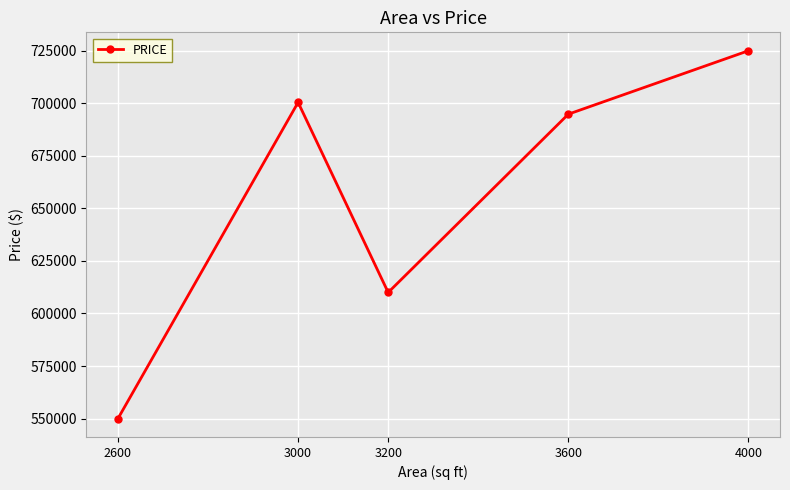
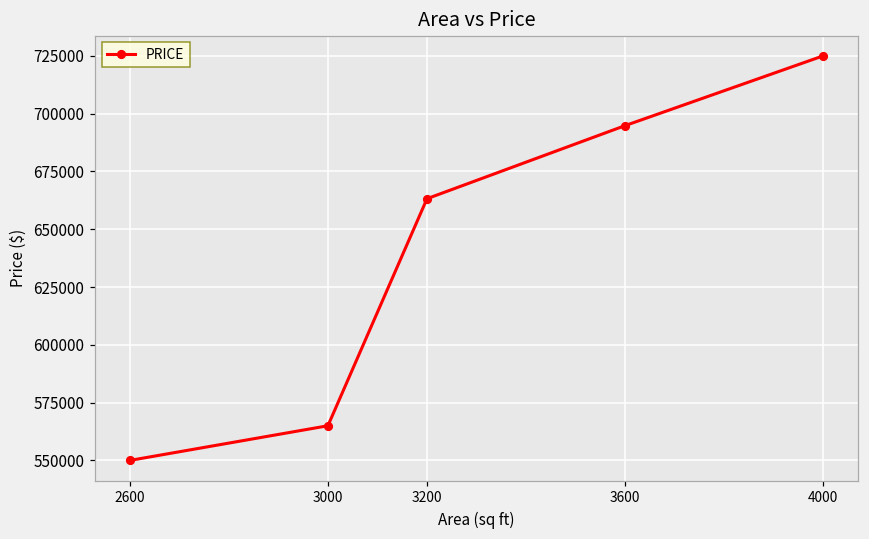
3000: 700000 -> 565000
3200: 610000 -> 663000
